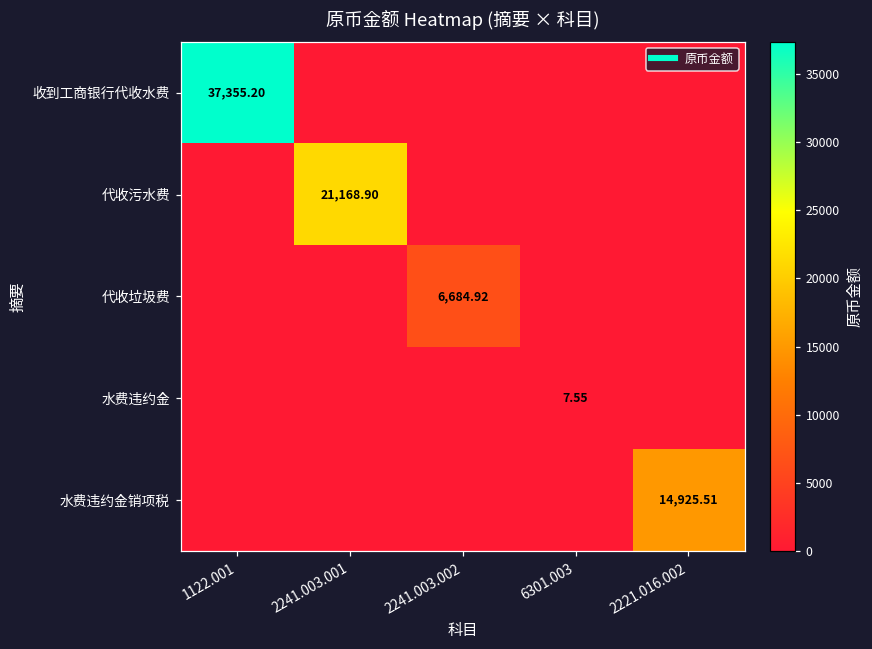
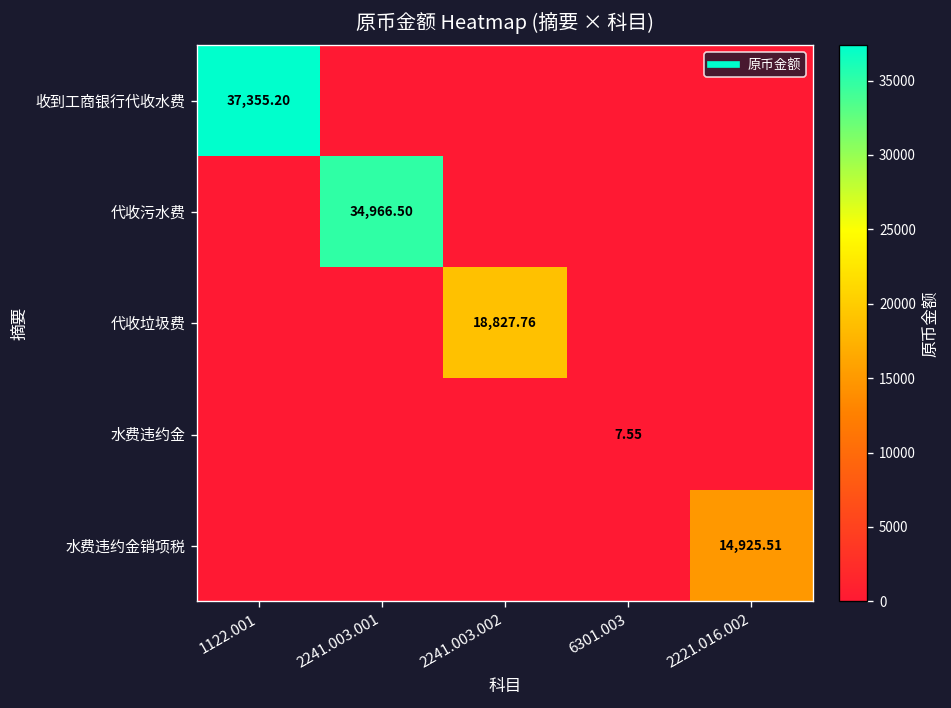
代收污水费, 2241.003.001: 21,168.90 -> 34,966.50
代收垃圾费, 2241.003.002: 6,684.92 -> 18,827.76
